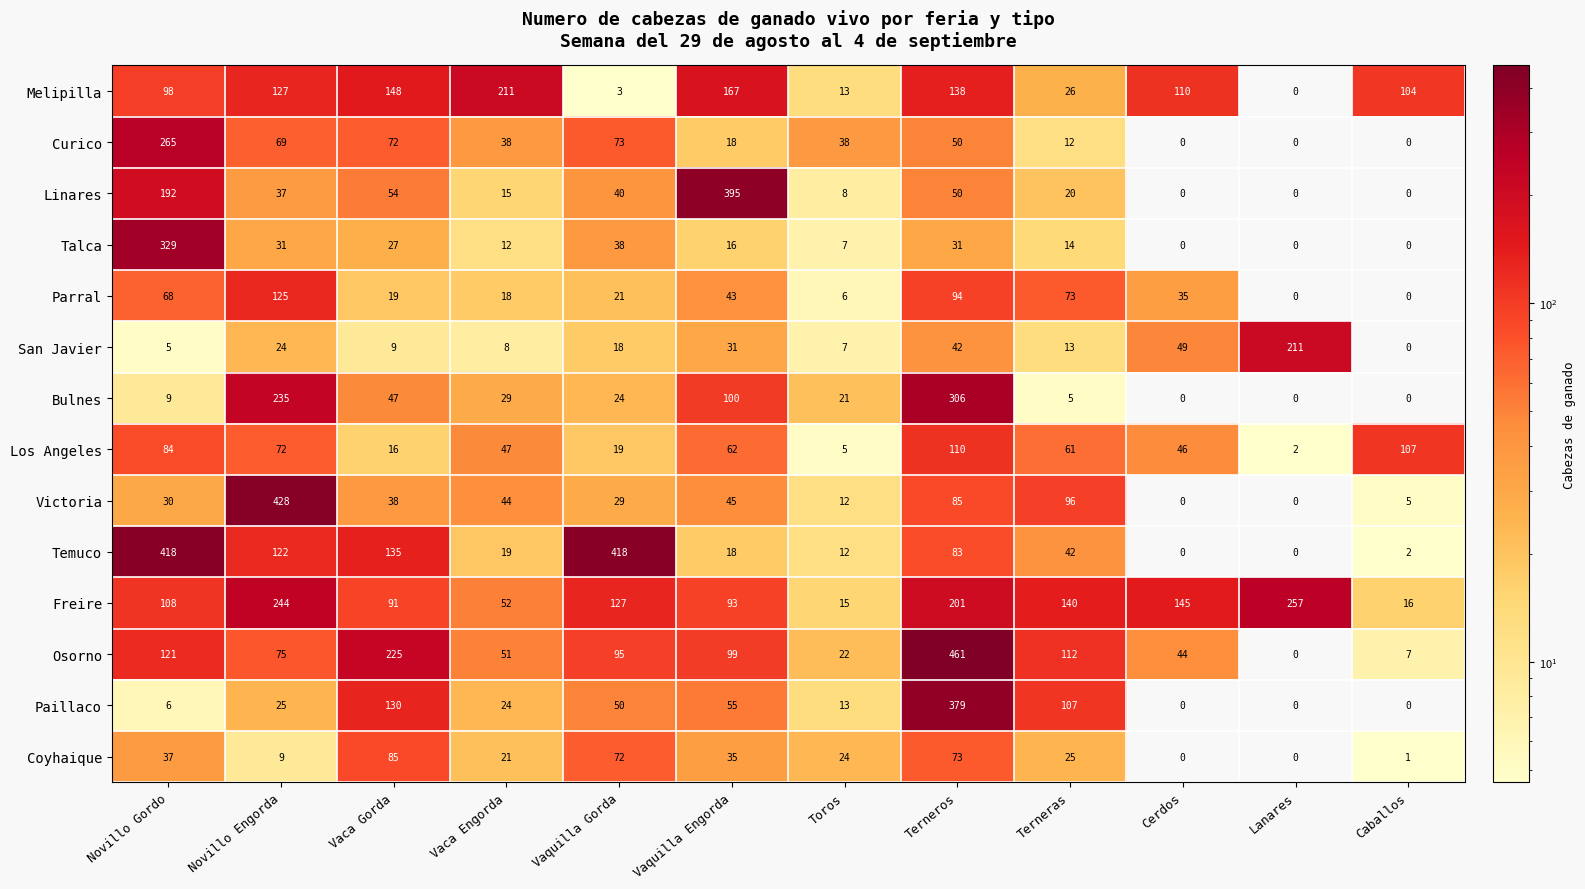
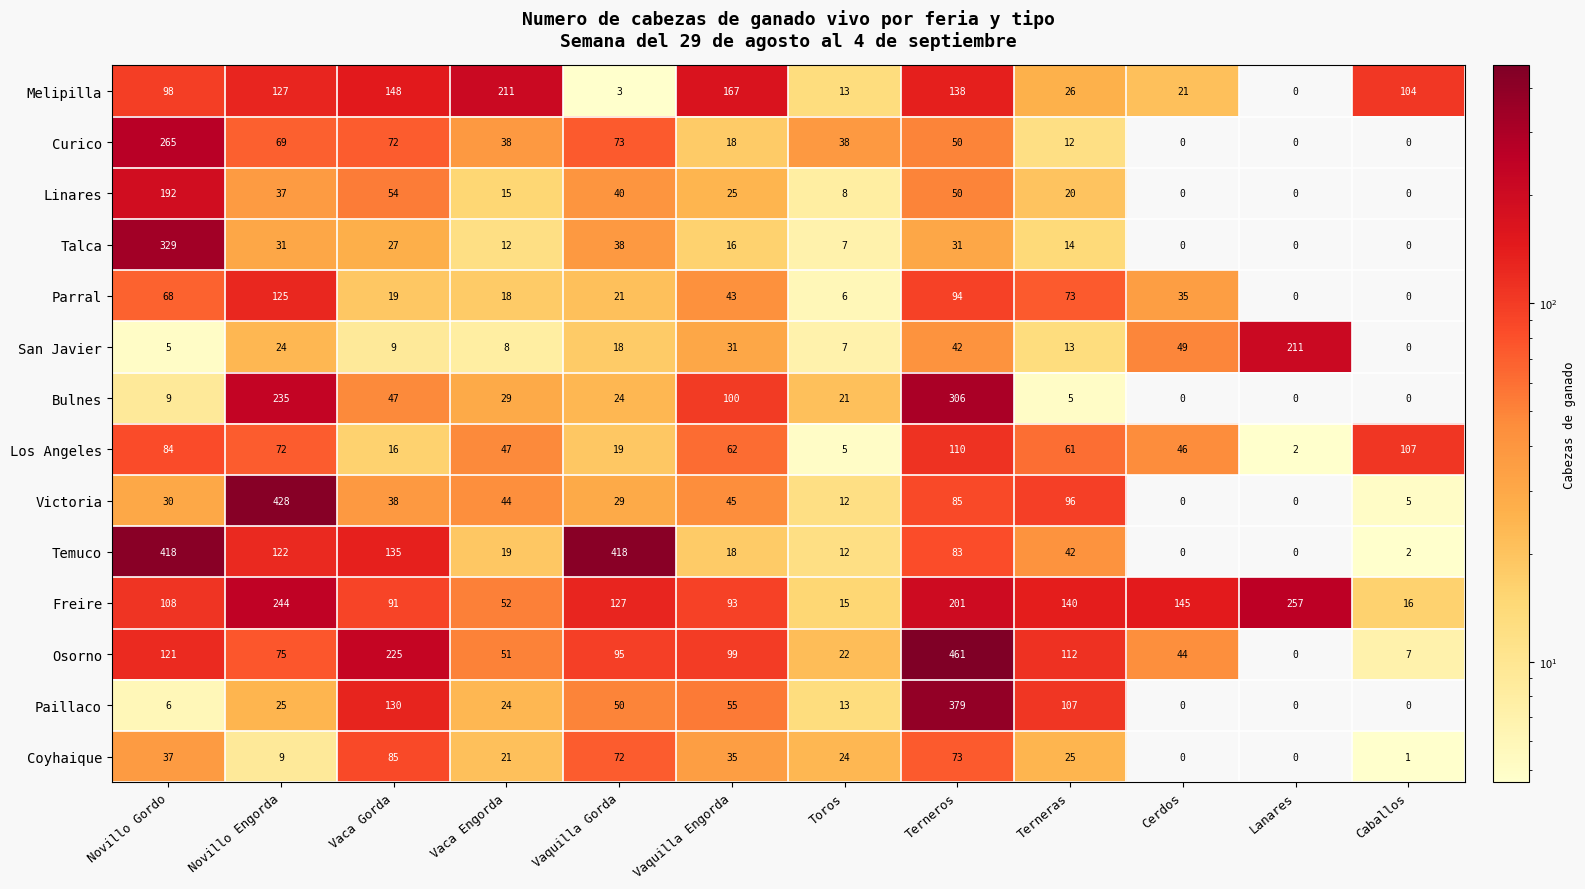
Melipilla, Cerdos: 110 -> 21
Linares, Vaquilla Engorda: 395 -> 25
